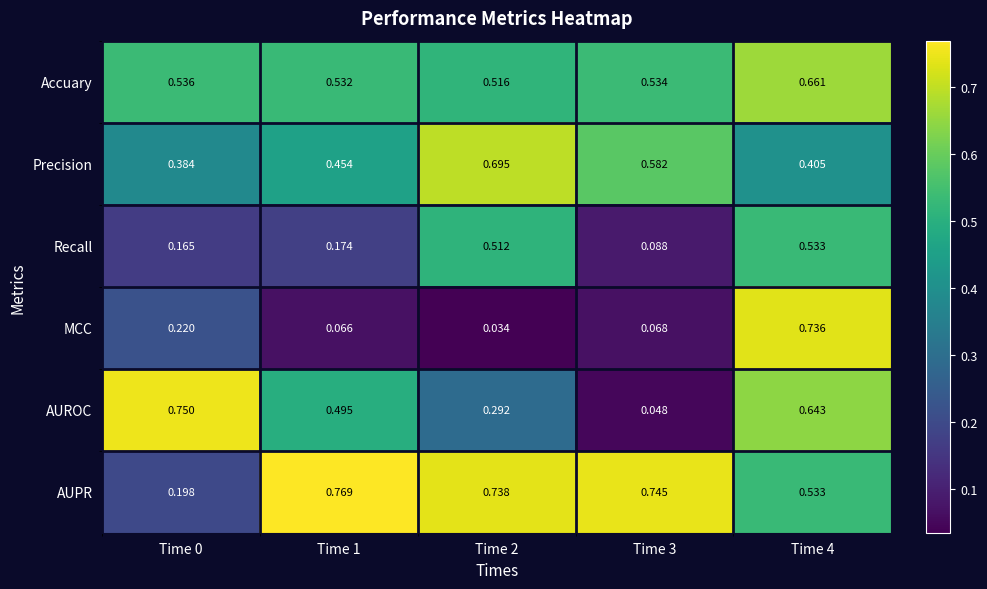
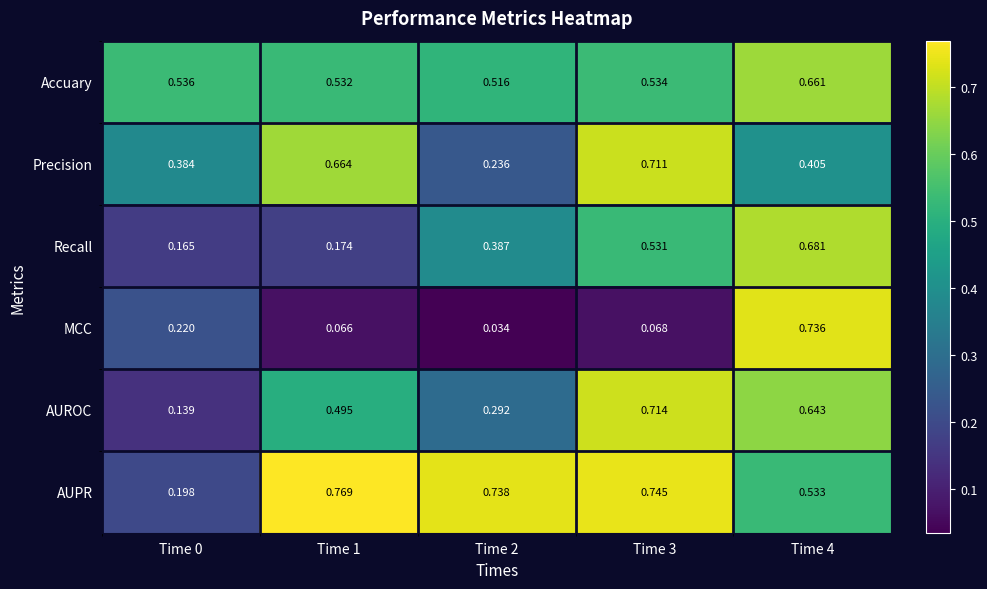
Precision, Time 1: 0.454 -> 0.664
Precision, Time 2: 0.695 -> 0.236
Precision, Time 3: 0.582 -> 0.711
Recall, Time 2: 0.512 -> 0.387
Recall, Time 3: 0.088 -> 0.531
Recall, Time 4: 0.533 -> 0.681
AUROC, Time 0: 0.750 -> 0.139
AUROC, Time 3: 0.048 -> 0.714
